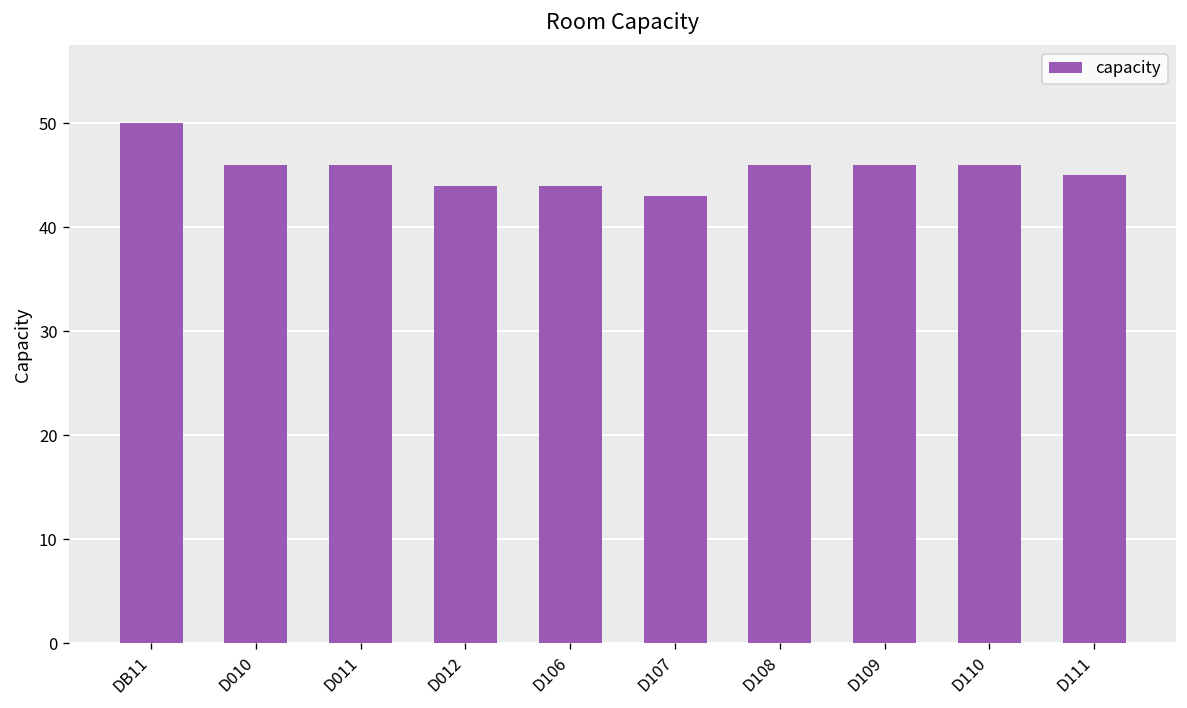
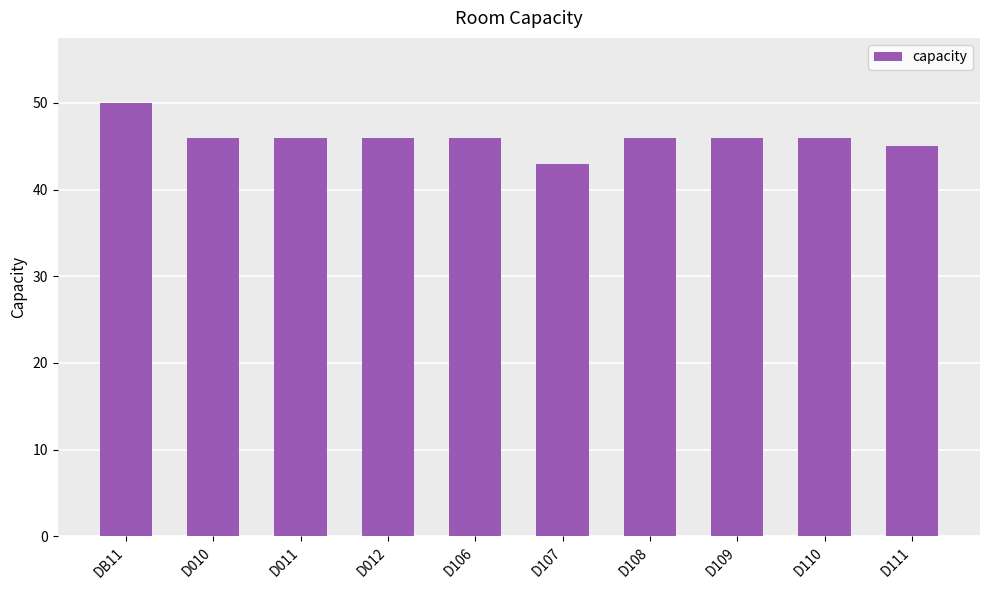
D012: 44 -> 46
D106: 44 -> 46
